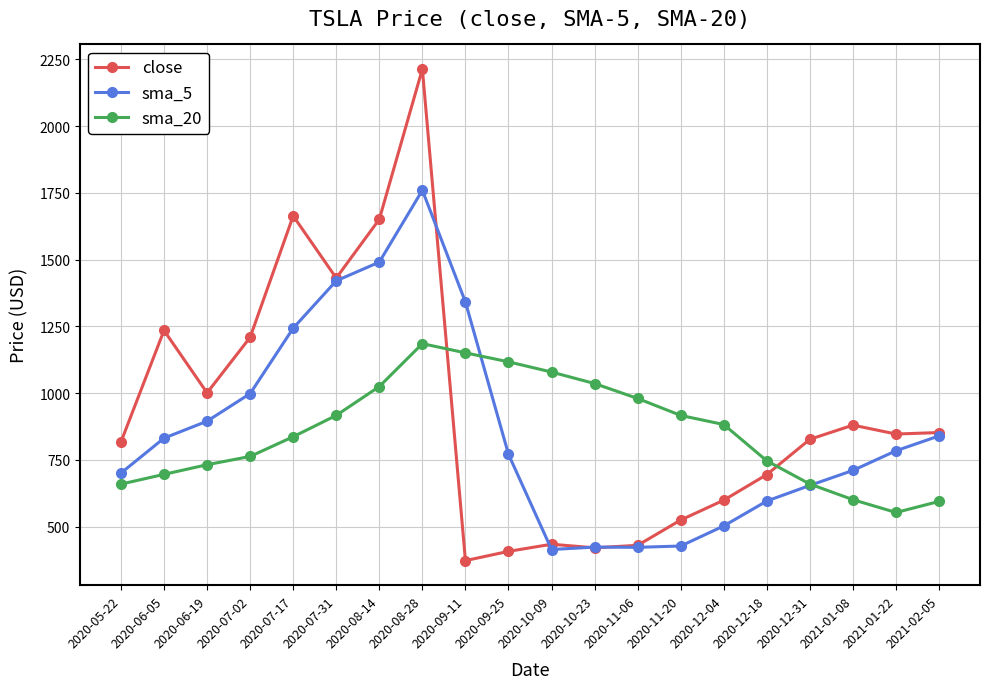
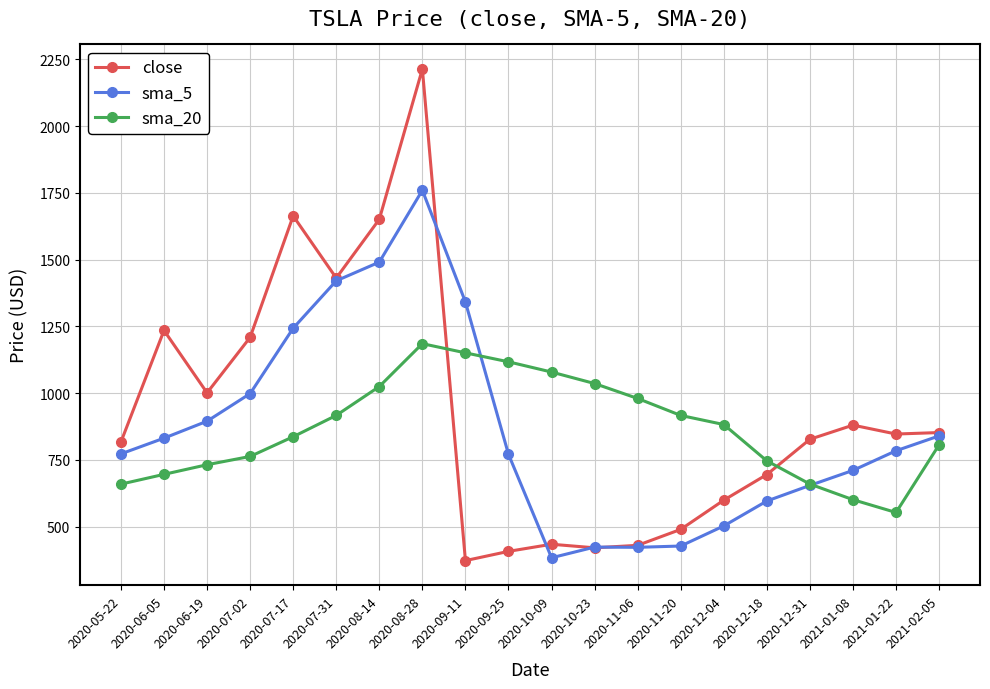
sma_5, 2020-05-22: 700 -> 770
sma_5, 2020-10-09: 410 -> 380
close, 2020-11-20: 520 -> 490
sma_20, 2021-02-05: 590 -> 810
